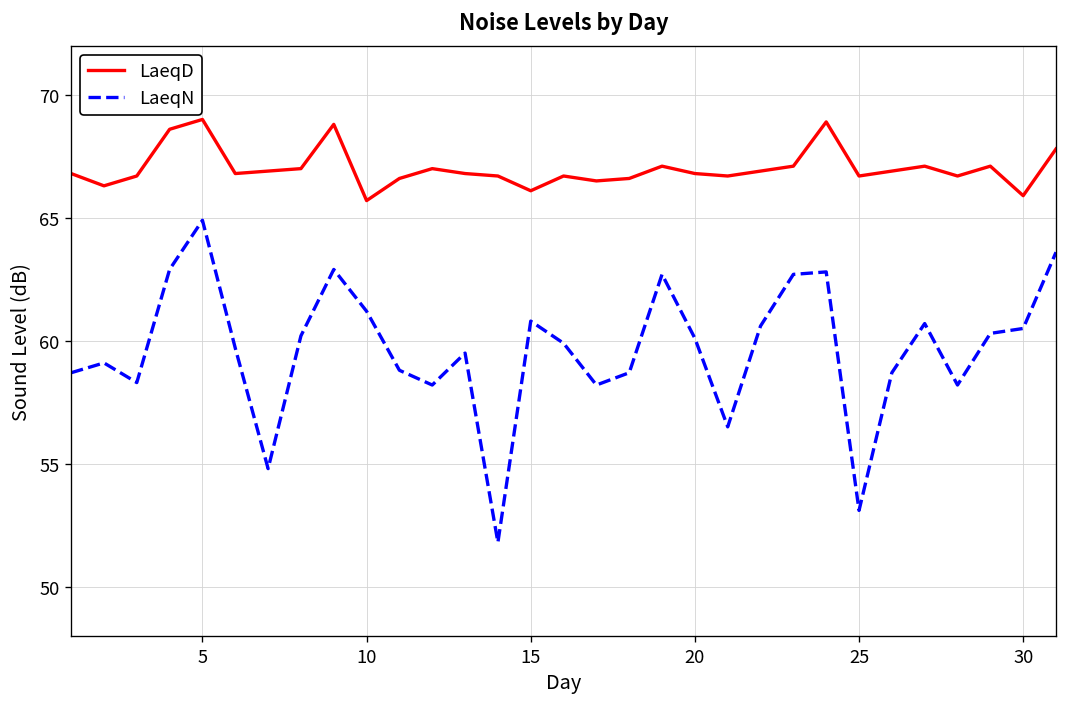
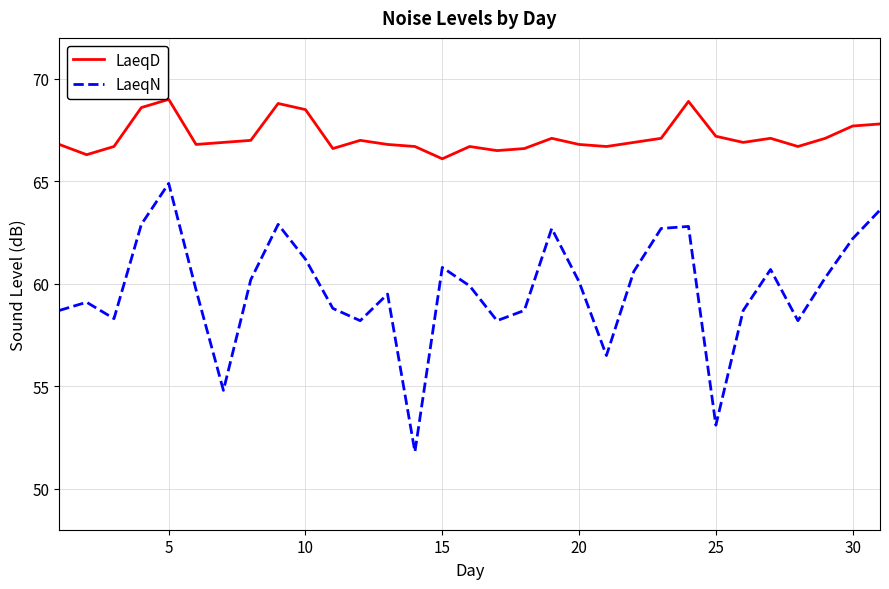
LaeqD, 10: 65.7 -> 68.5
LaeqD, 25: 66.7 -> 67.2
LaeqD, 30: 65.9 -> 67.7
LaeqN, 30: 60.5 -> 62.2
